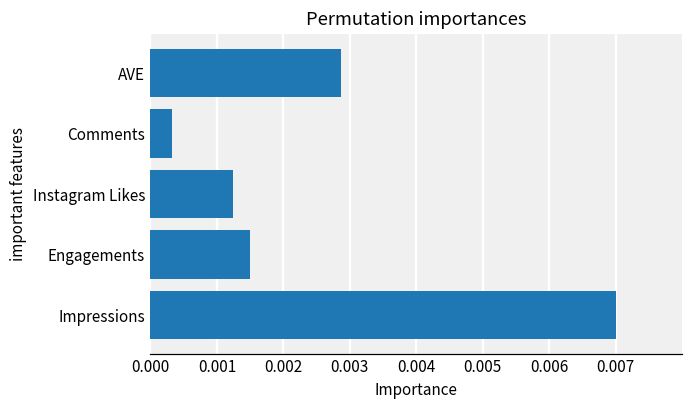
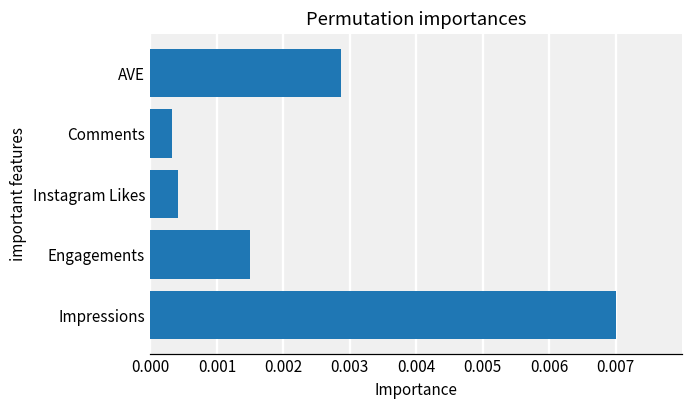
Instagram Likes: 0.0012 -> 0.0004
